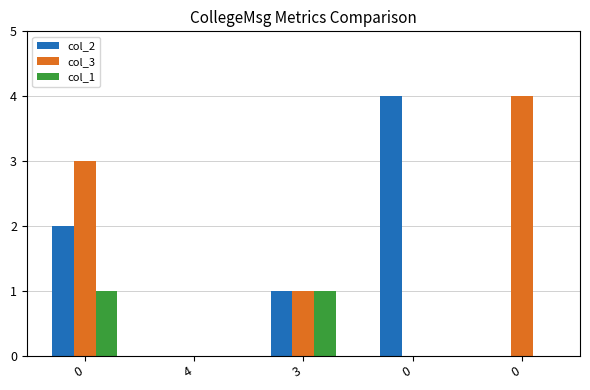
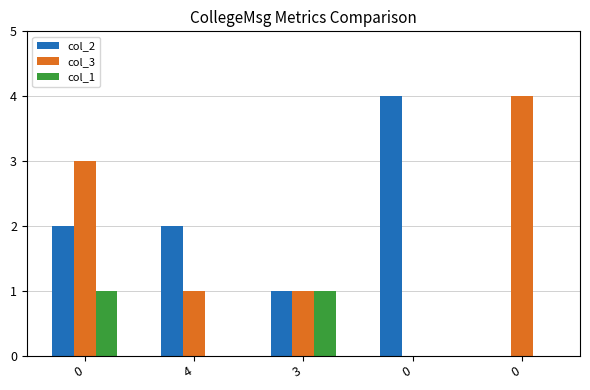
col_2, 4: 0 -> 2
col_3, 4: 0 -> 1
